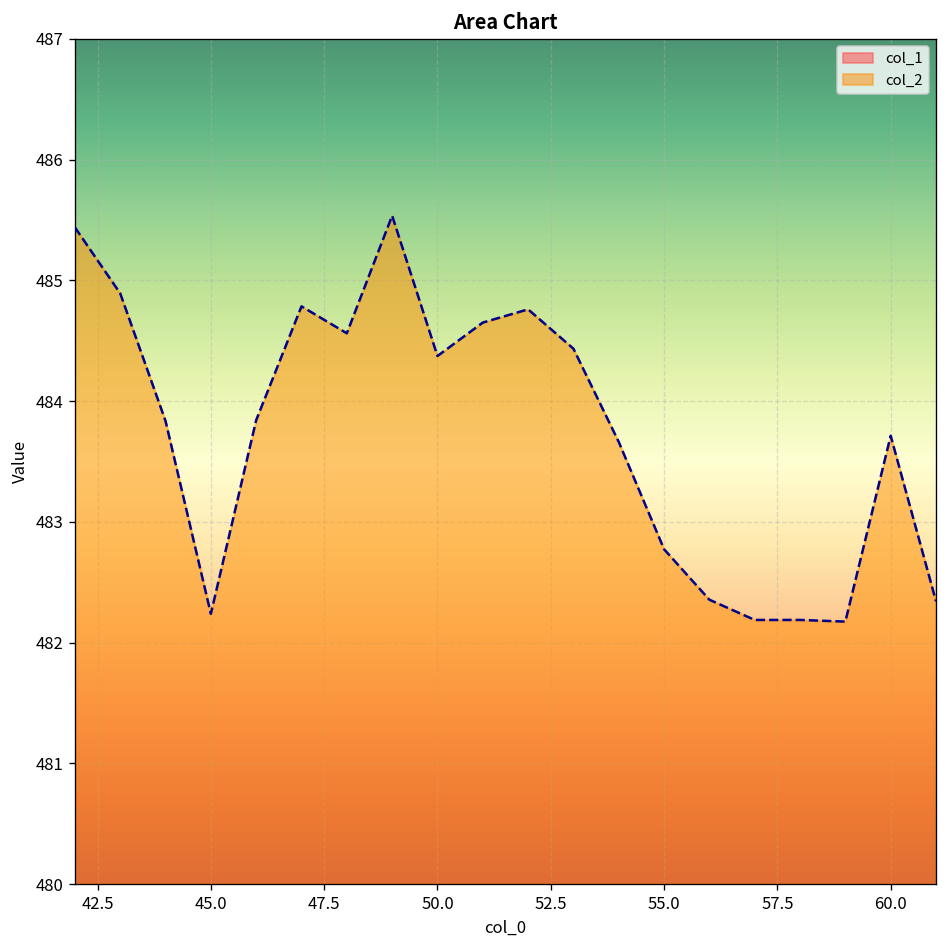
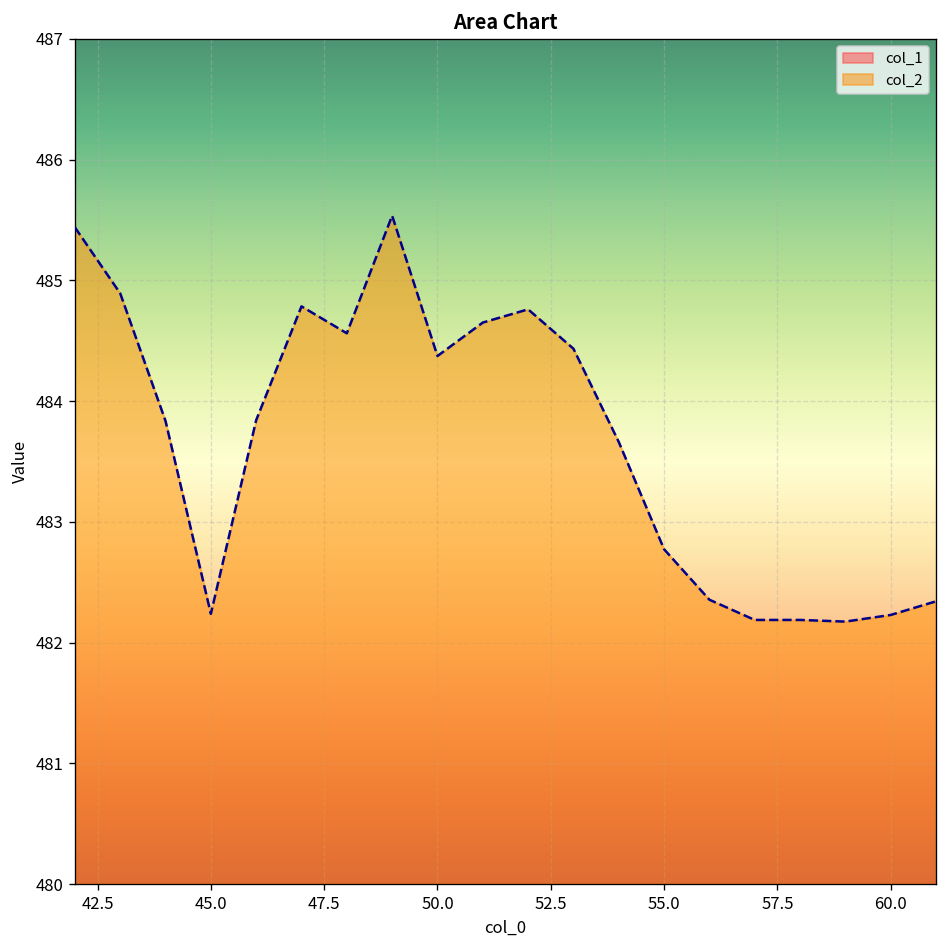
col_2, 60.0: 483.71 -> 482.23
